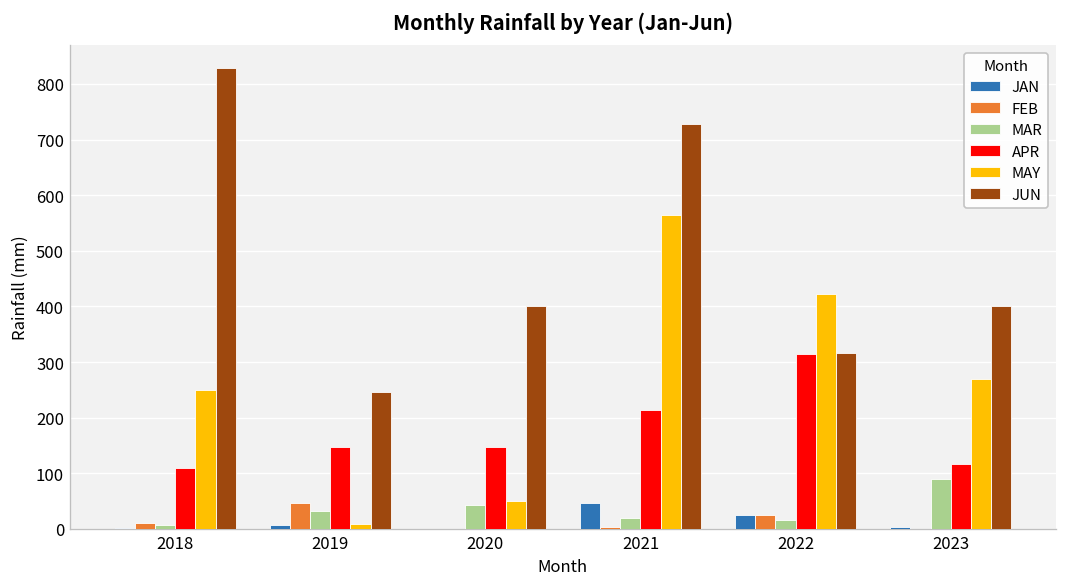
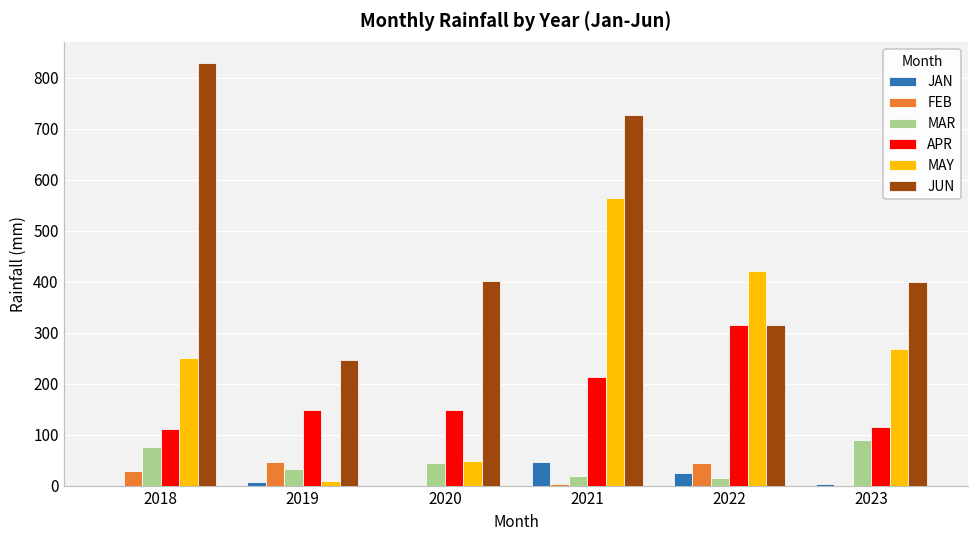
FEB, 2018: 10 -> 30
MAR, 2018: 10 -> 80
FEB, 2022: 30 -> 40
